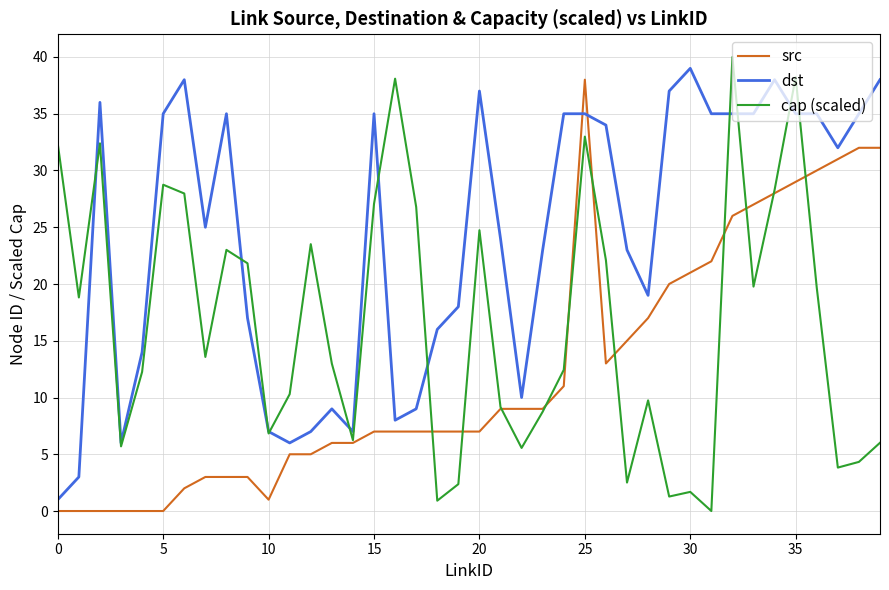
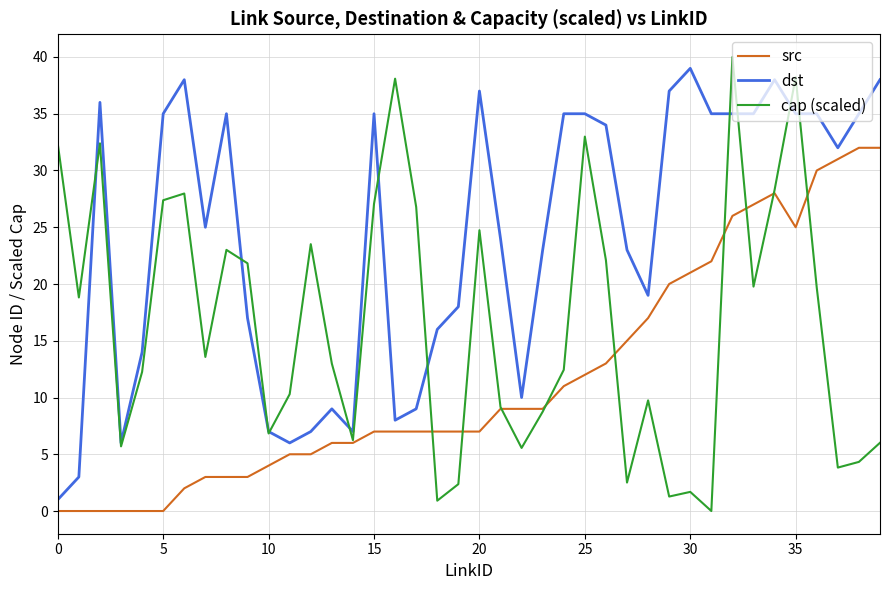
cap (scaled), 5: 28.7 -> 27.4
src, 10: 1 -> 4
src, 25: 38 -> 12
src, 35: 29 -> 25
